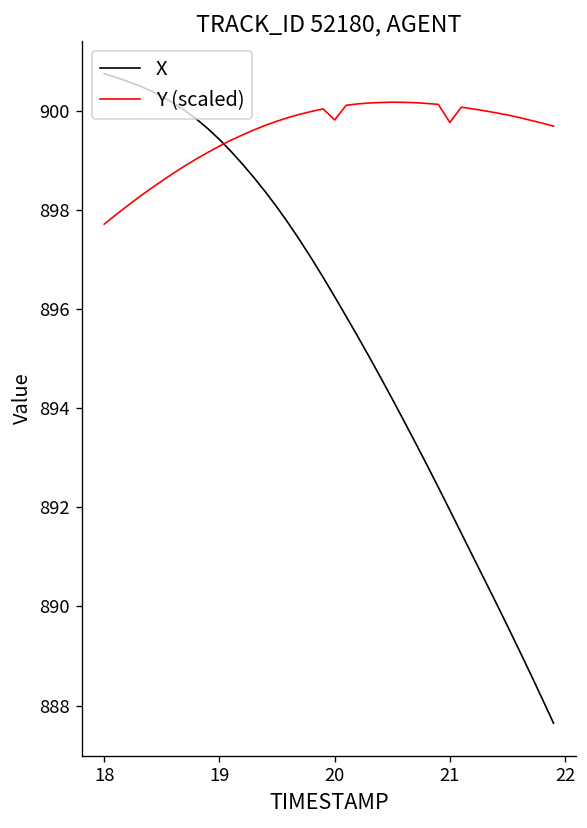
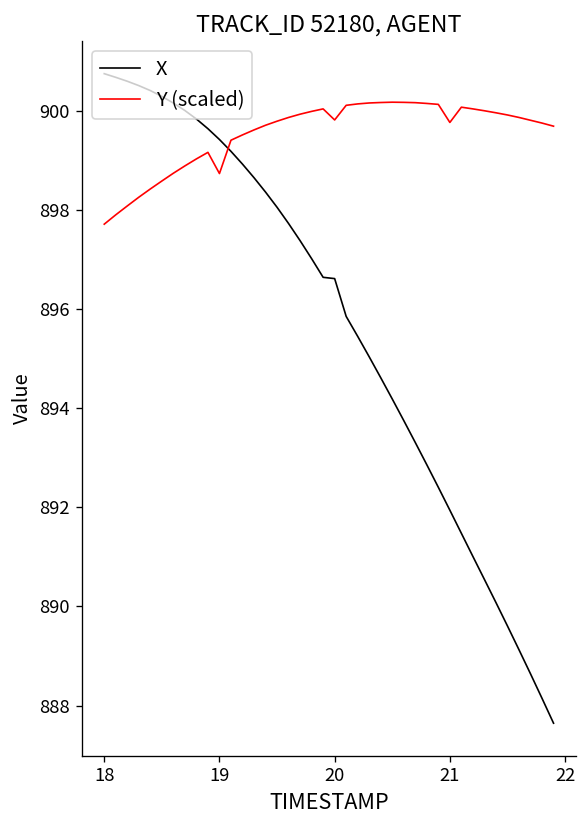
Y (scaled), 19: 899.3 -> 898.7
X, 20: 896.3 -> 896.6
